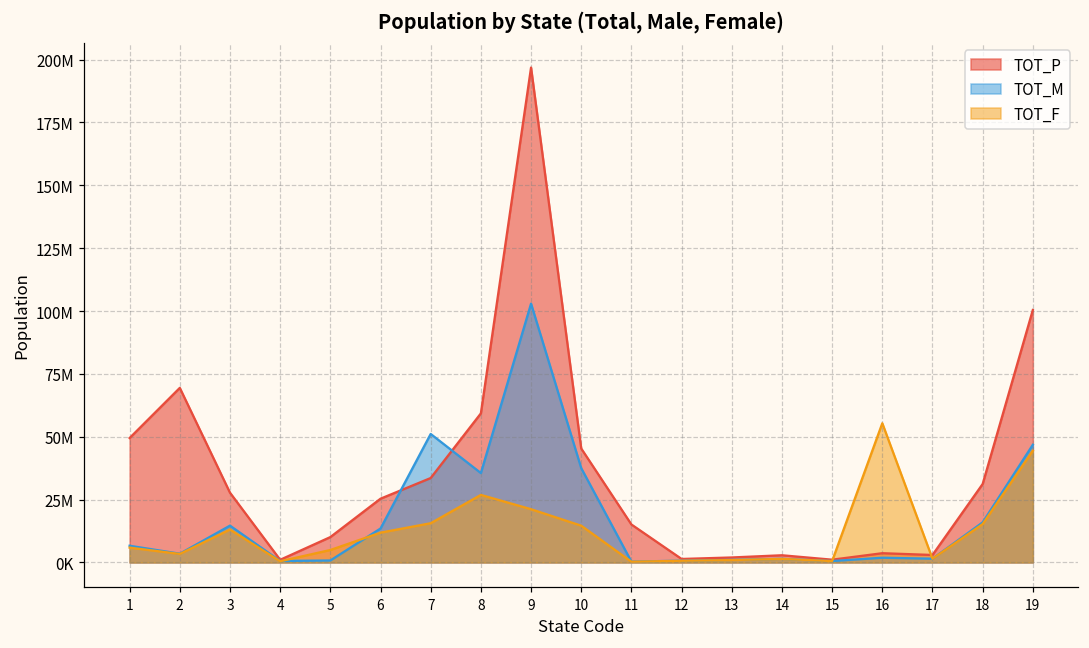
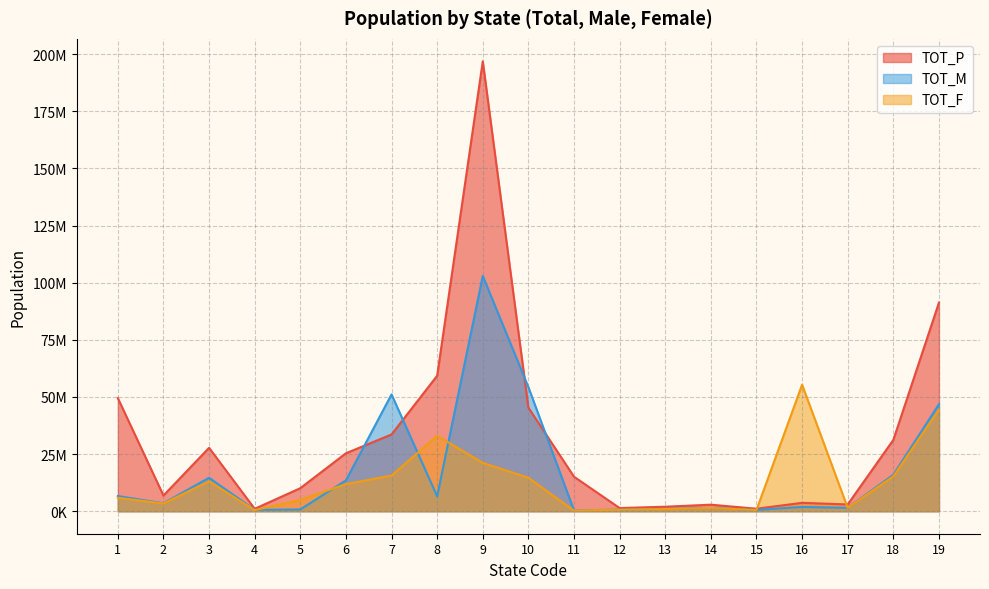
TOT_P, 2: 69000000 -> 7000000
TOT_M, 8: 36000000 -> 7000000
TOT_F, 8: 27000000 -> 33000000
TOT_M, 10: 38000000 -> 54000000
TOT_P, 19: 100000000 -> 91000000
